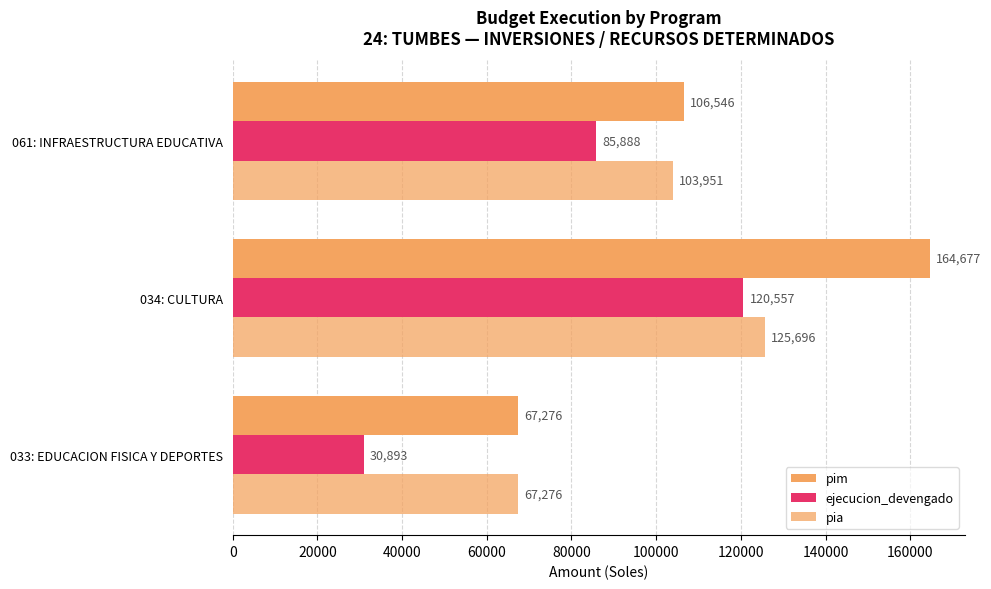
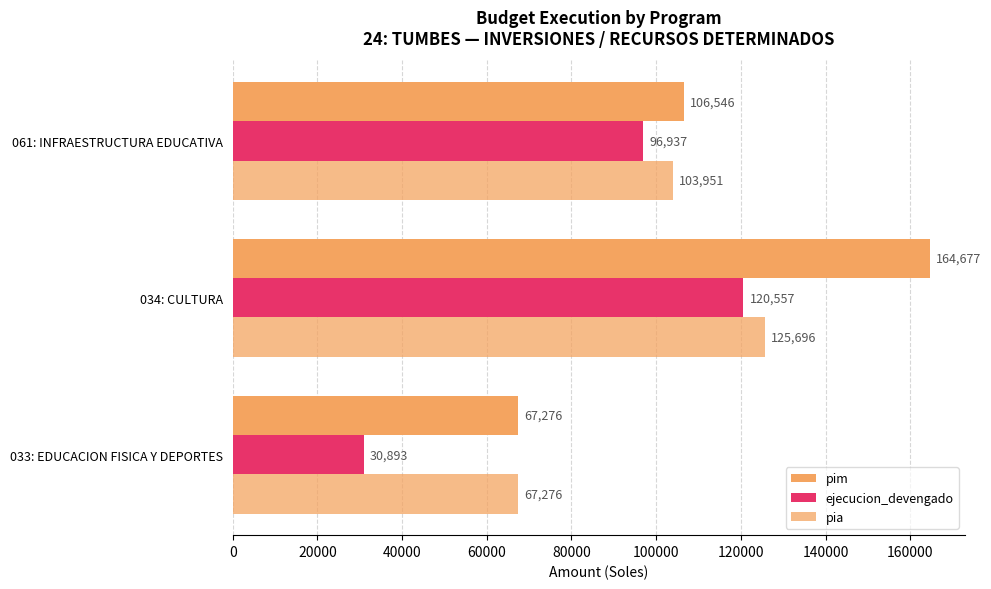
ejecucion_devengado, 061: INFRAESTRUCTURA EDUCATIVA: 85,888 -> 96,937
